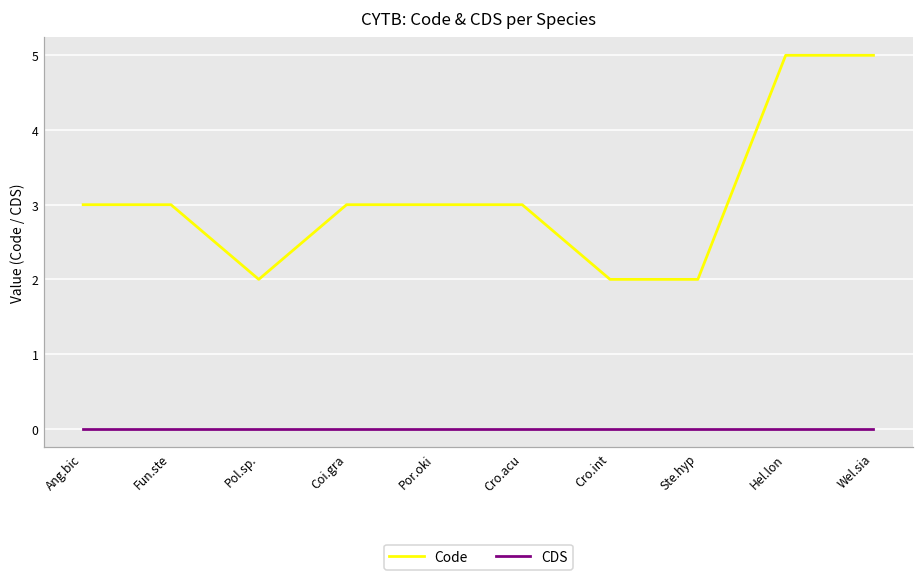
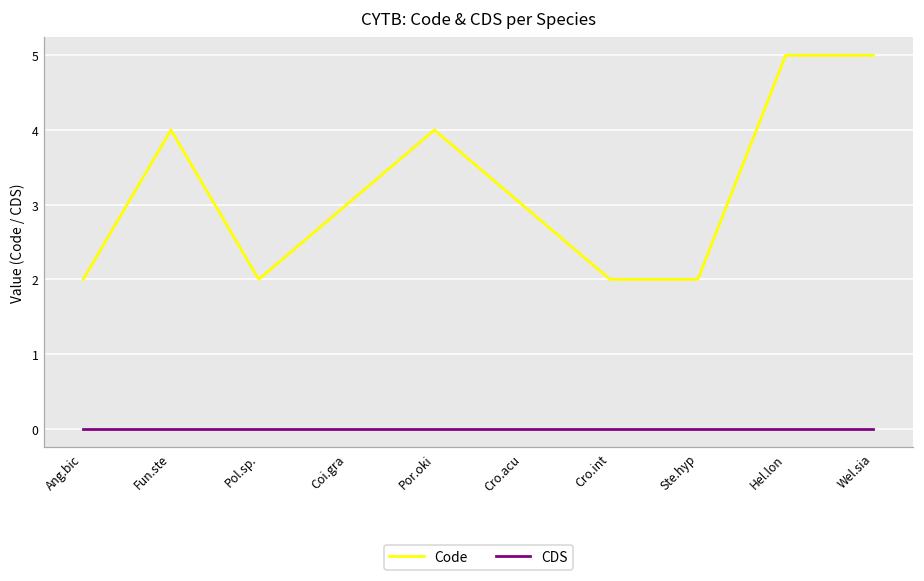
Code, Ang.bic: 3 -> 2
Code, Fun.ste: 3 -> 4
Code, Por.oki: 3 -> 4
